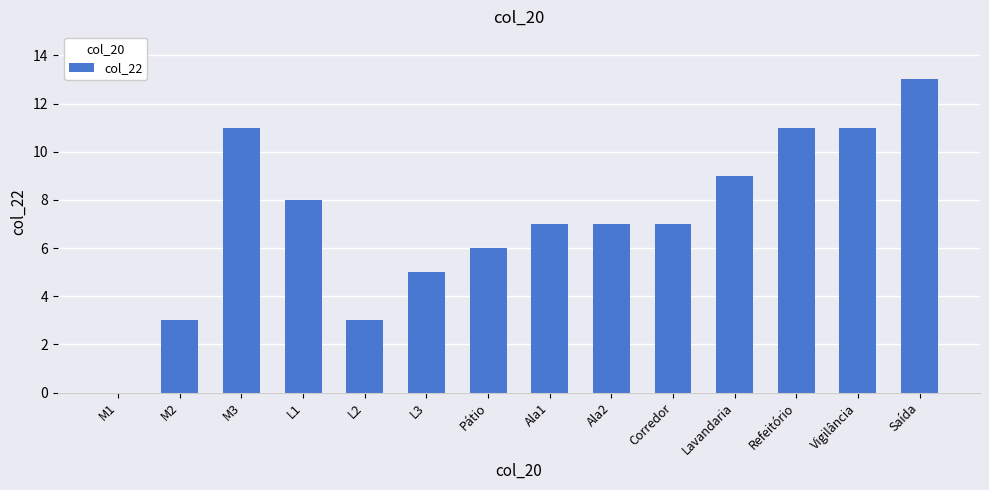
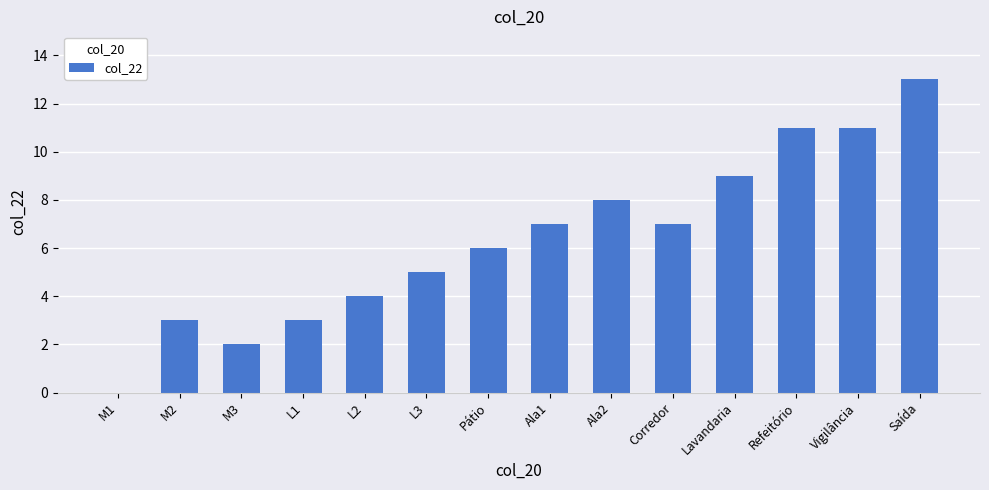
M3: 11 -> 2
L1: 8 -> 3
L2: 3 -> 4
Ala2: 7 -> 8
